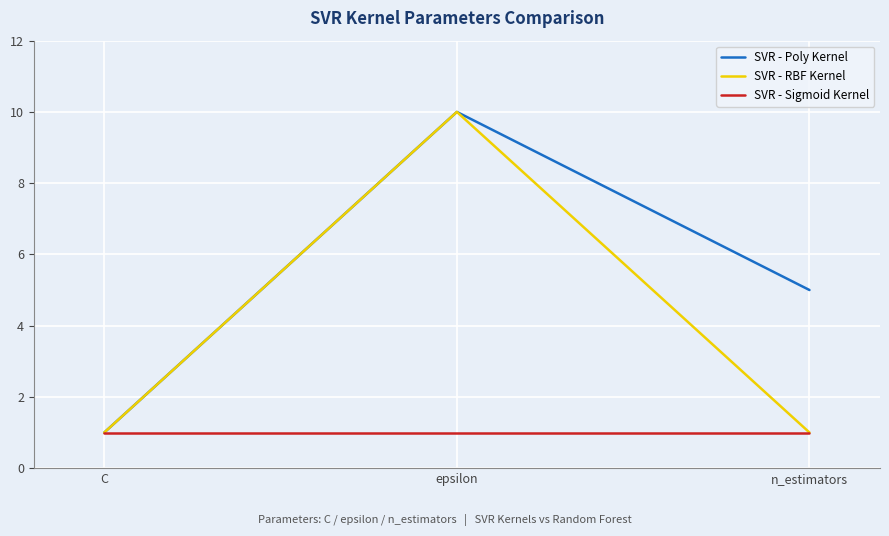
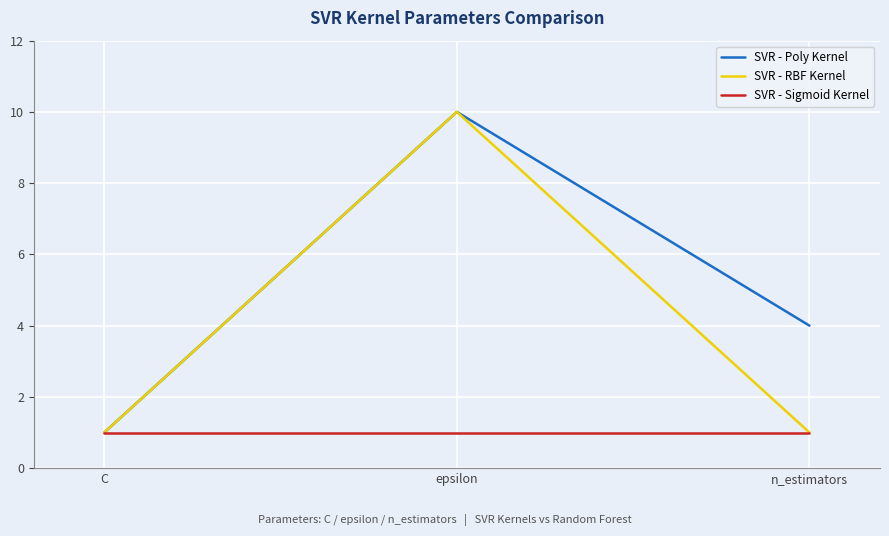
SVR - Poly Kernel, n_estimators: 5 -> 4
